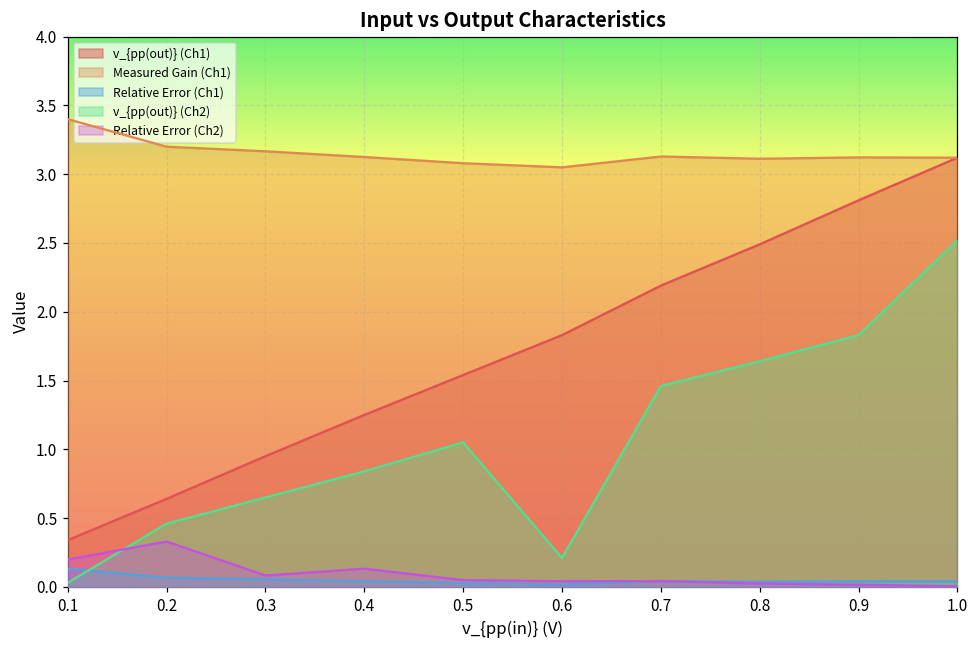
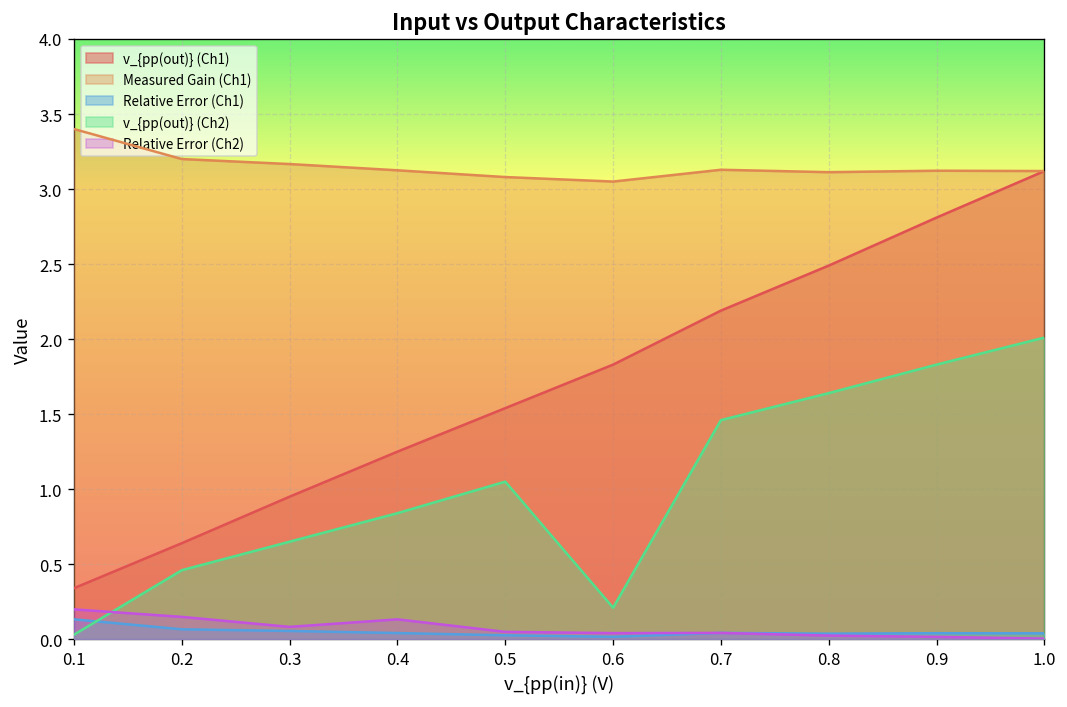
Relative Error (Ch2), 0.2: 0.33 -> 0.15
v_{pp(out)} (Ch2), 1.0: 2.52 -> 2.01
